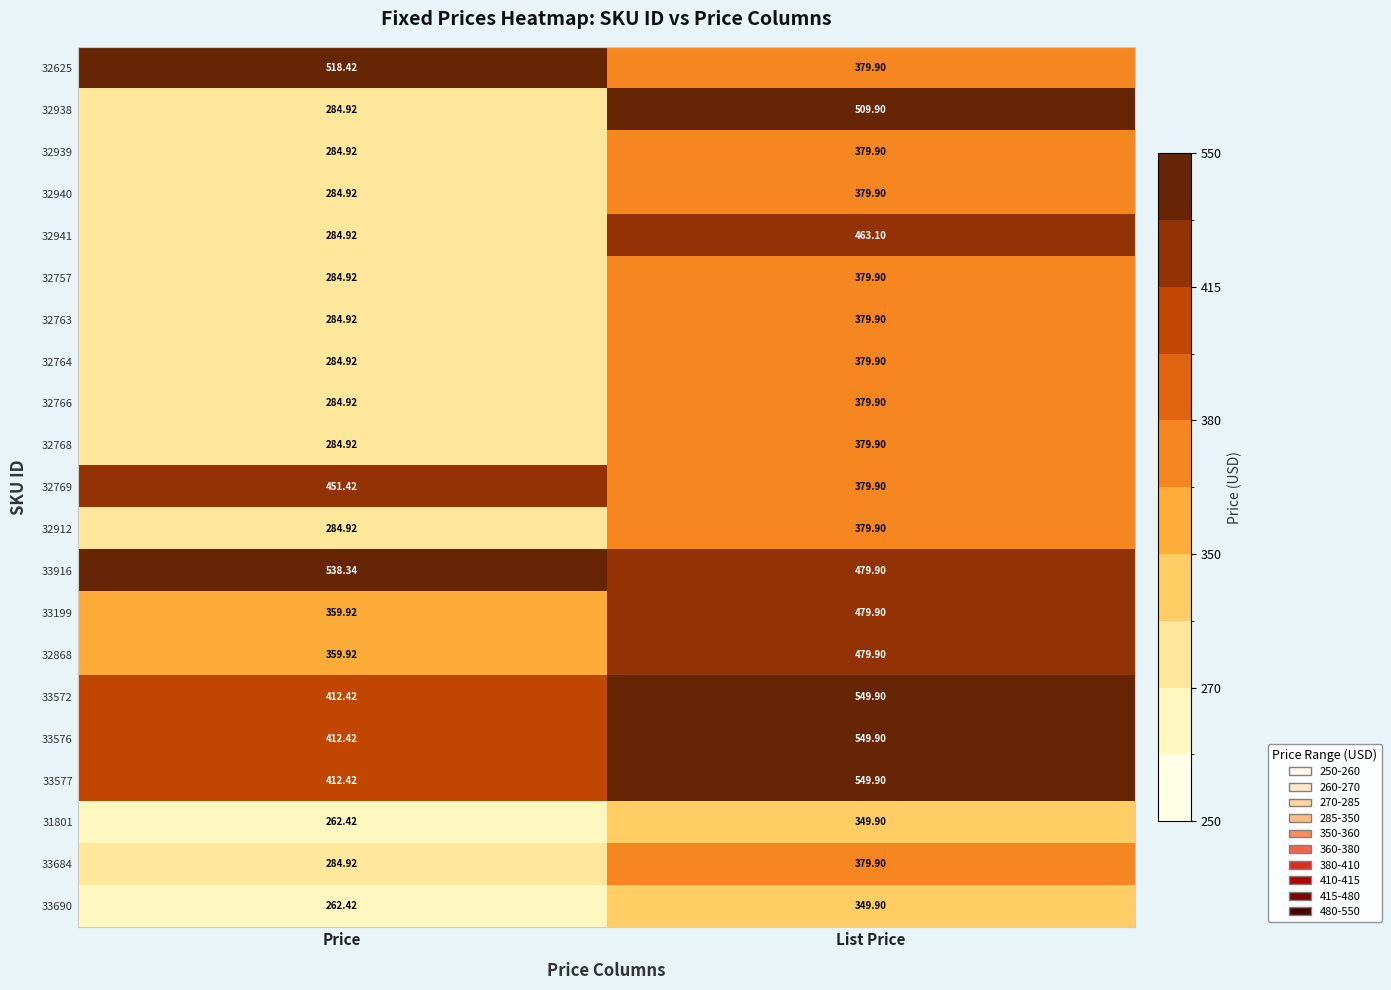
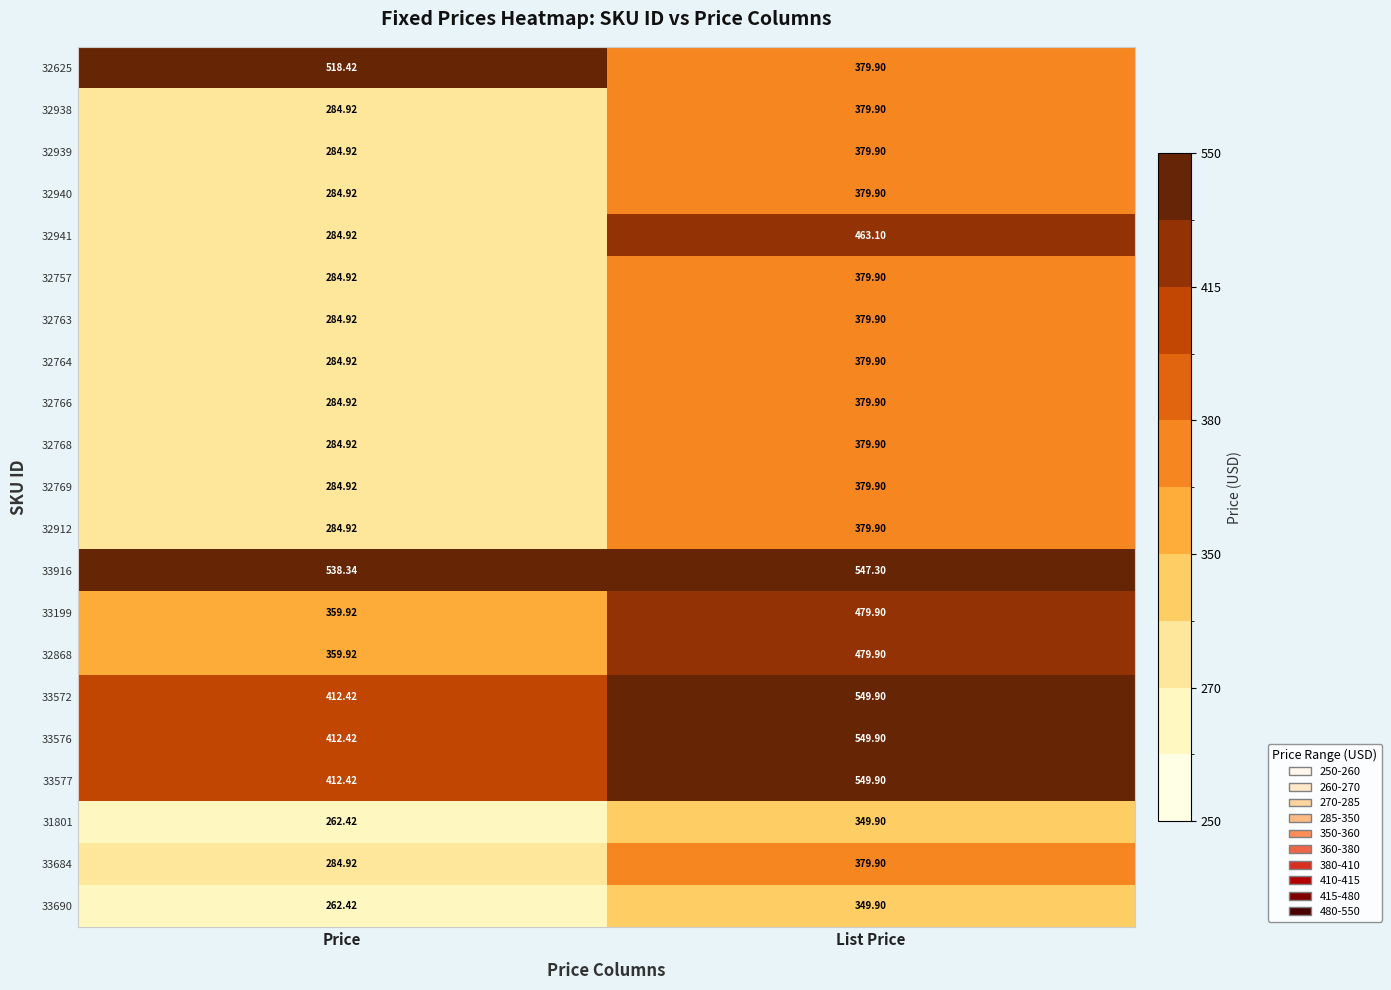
32938, List Price: 509.90 -> 379.90
32769, Price: 451.42 -> 284.92
33916, List Price: 479.90 -> 547.30
